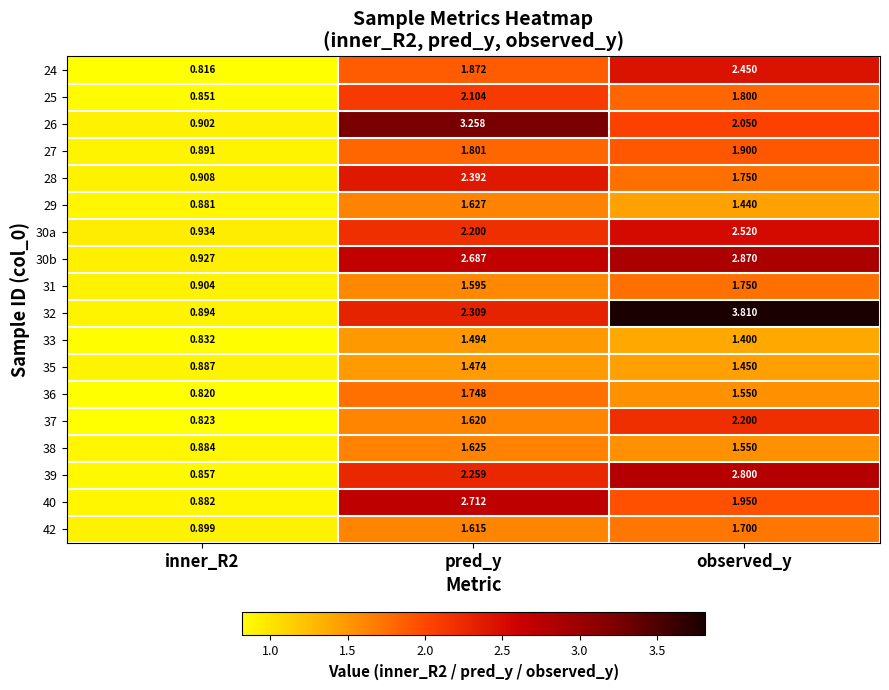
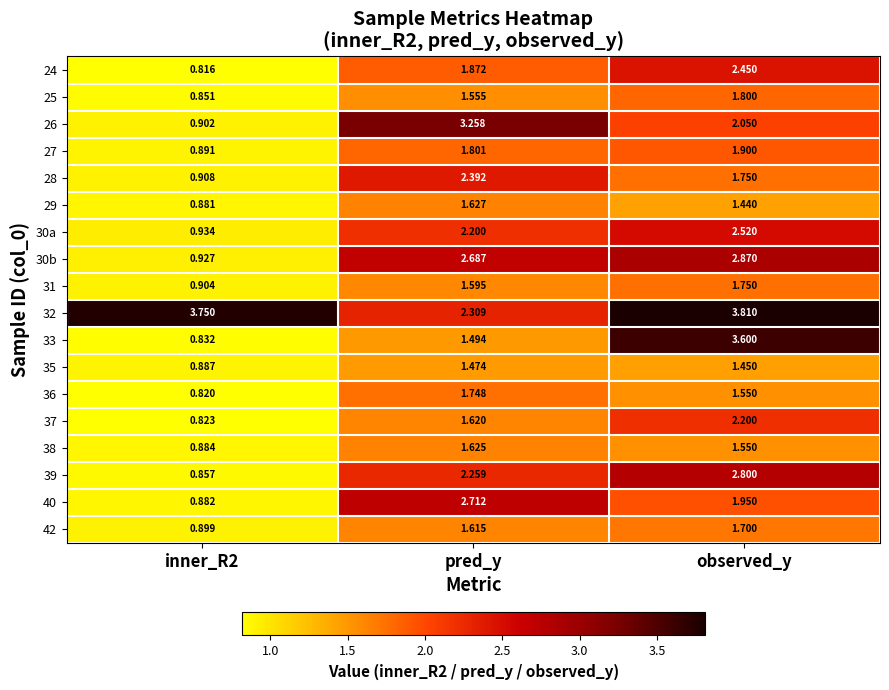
25, pred_y: 2.104 -> 1.555
32, inner_R2: 0.894 -> 3.750
33, observed_y: 1.400 -> 3.600
